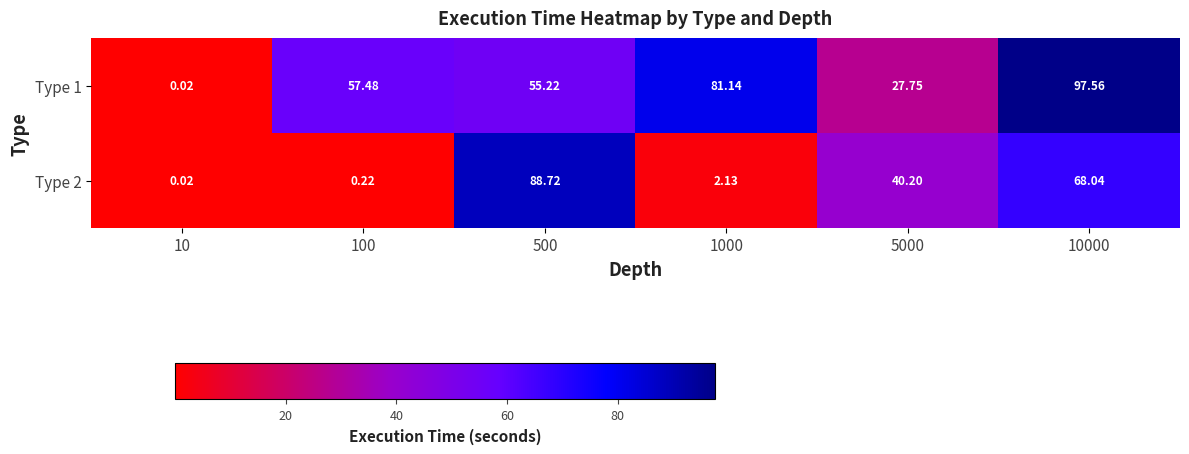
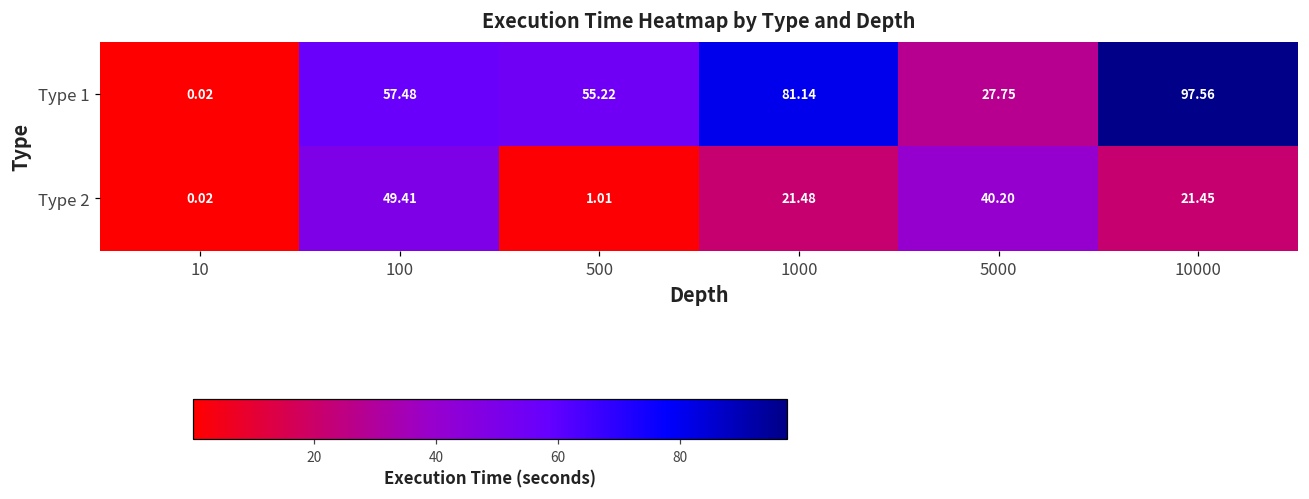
Type 2, 100: 0.22 -> 49.41
Type 2, 500: 88.72 -> 1.01
Type 2, 1000: 2.13 -> 21.48
Type 2, 10000: 68.04 -> 21.45
